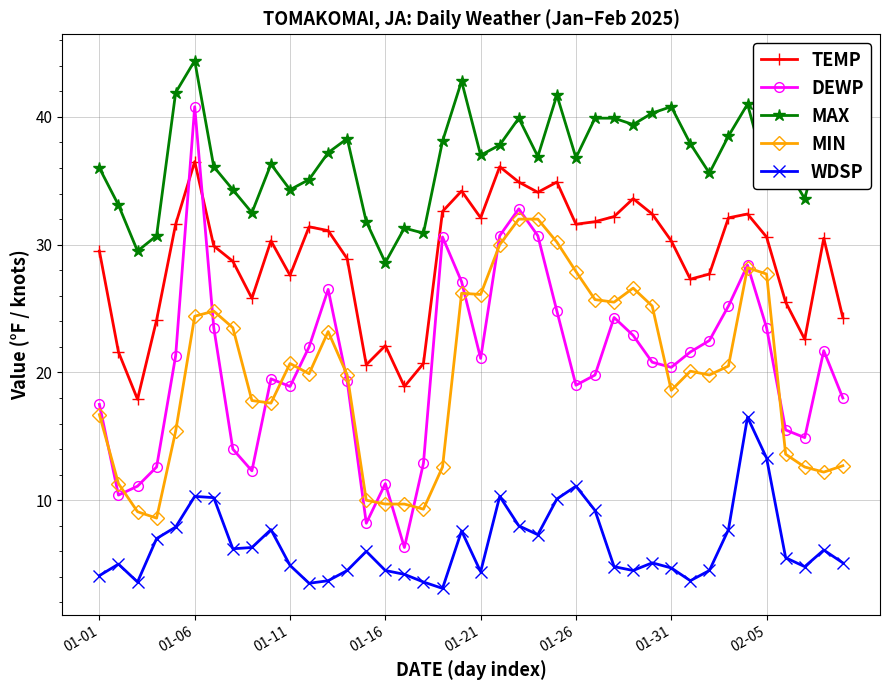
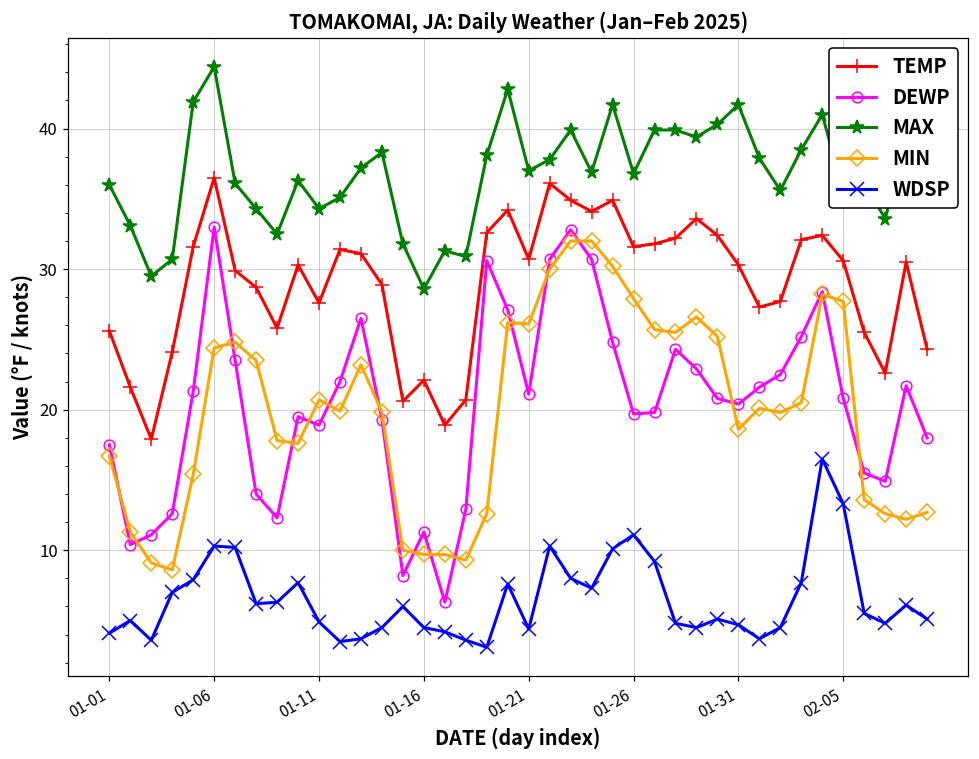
TEMP, 01-01: 29.5 -> 25.6
DEWP, 01-06: 40.8 -> 33.0
TEMP, 01-21: 32.1 -> 30.7
DEWP, 01-26: 19.0 -> 19.7
MAX, 01-31: 40.8 -> 41.7
DEWP, 02-05: 23.5 -> 20.8
